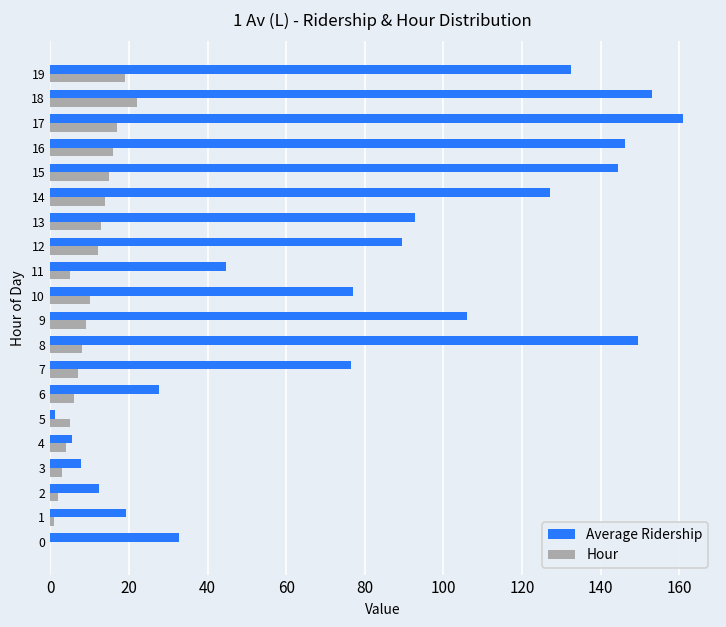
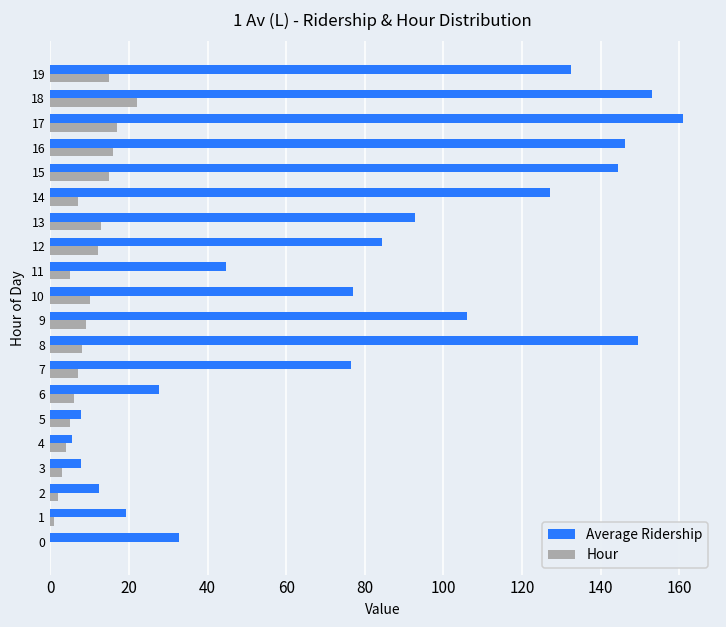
Hour, 19: 19 -> 15
Hour, 14: 14 -> 7
Average Ridership, 12: 89 -> 84
Average Ridership, 5: 1 -> 8
